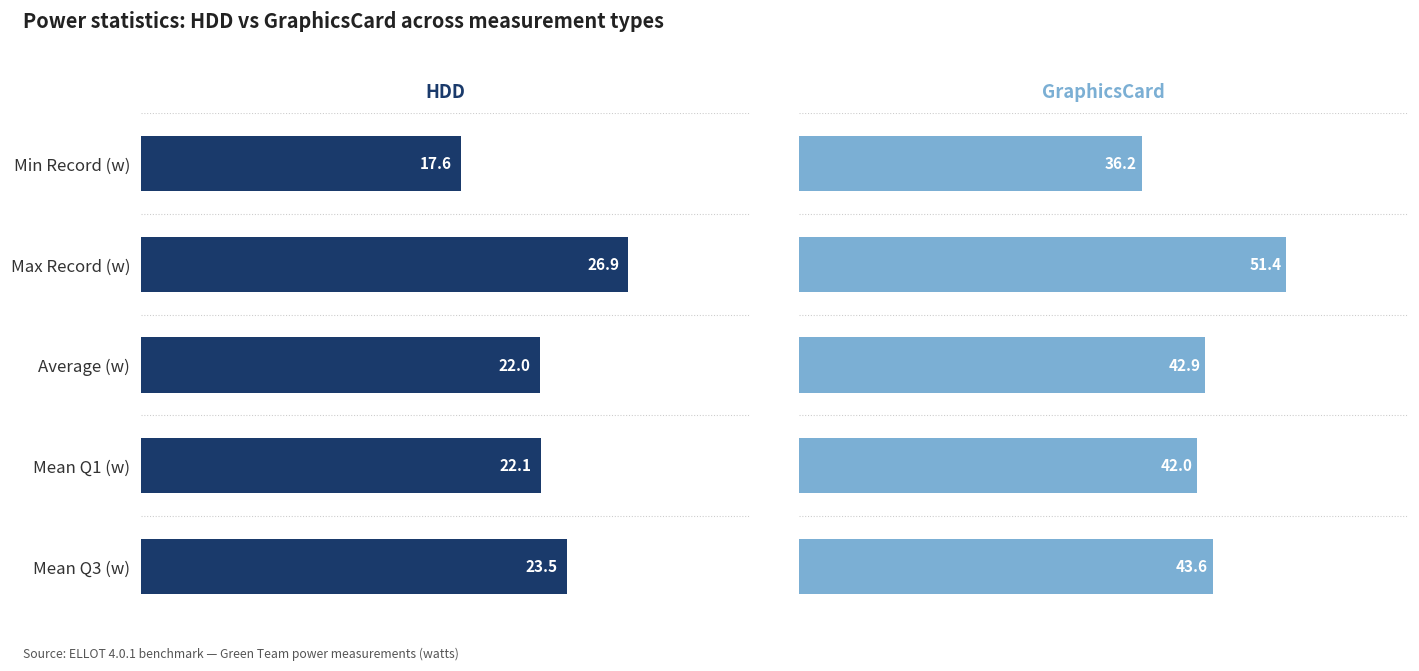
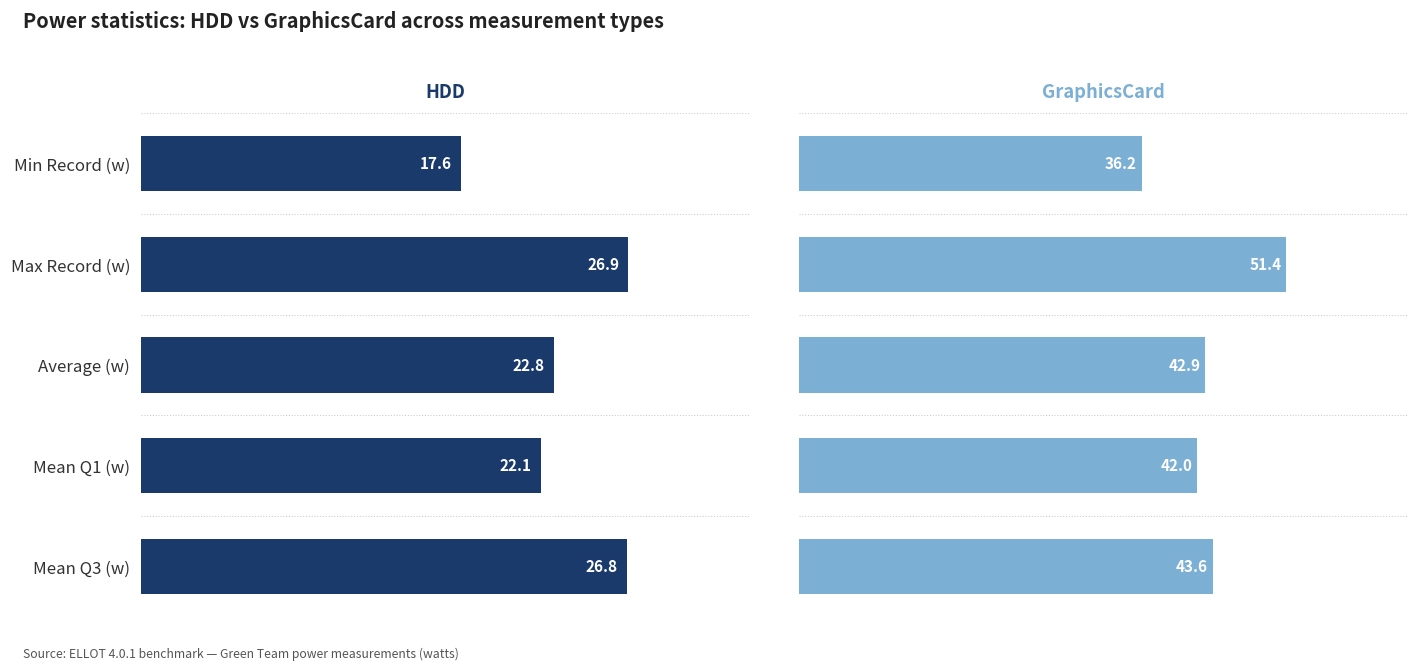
HDD, Average (w): 22.0 -> 22.8
HDD, Mean Q3 (w): 23.5 -> 26.8
